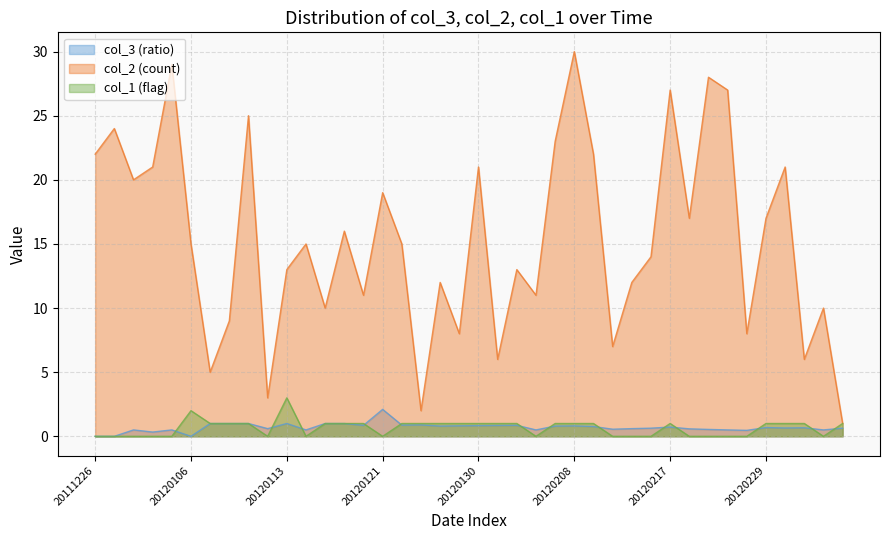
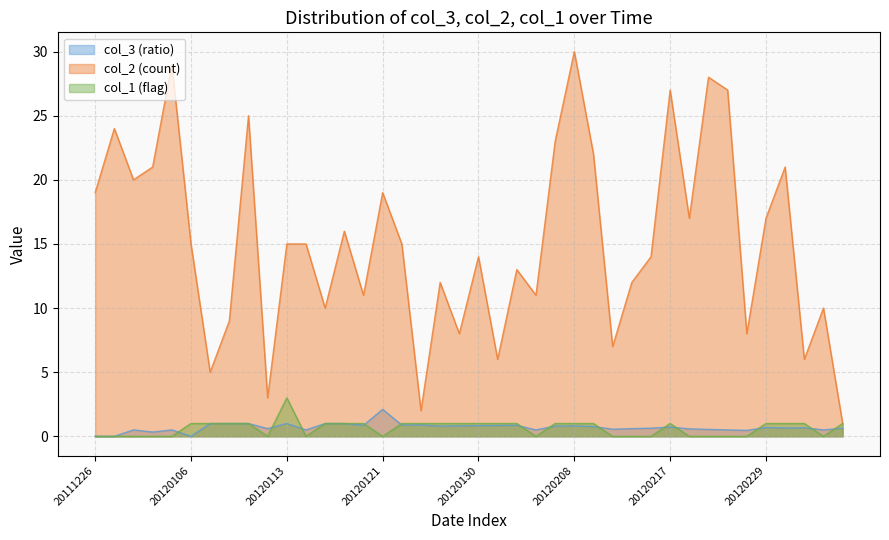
col_2 (count), 20111226: 22 -> 19
col_1 (flag), 20120106: 2 -> 1
col_2 (count), 20120113: 13 -> 15
col_2 (count), 20120130: 21 -> 14
